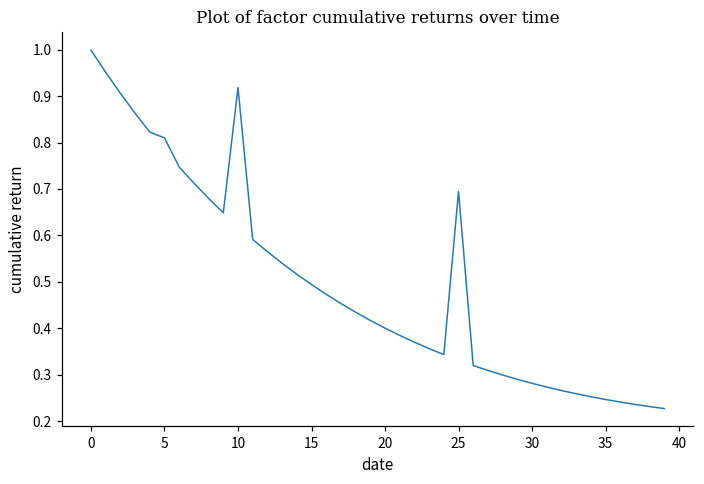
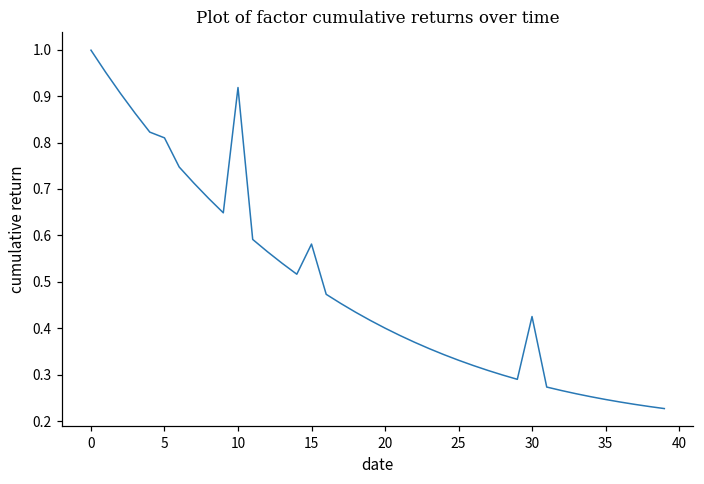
15: 0.49 -> 0.58
25: 0.69 -> 0.33
30: 0.28 -> 0.43
